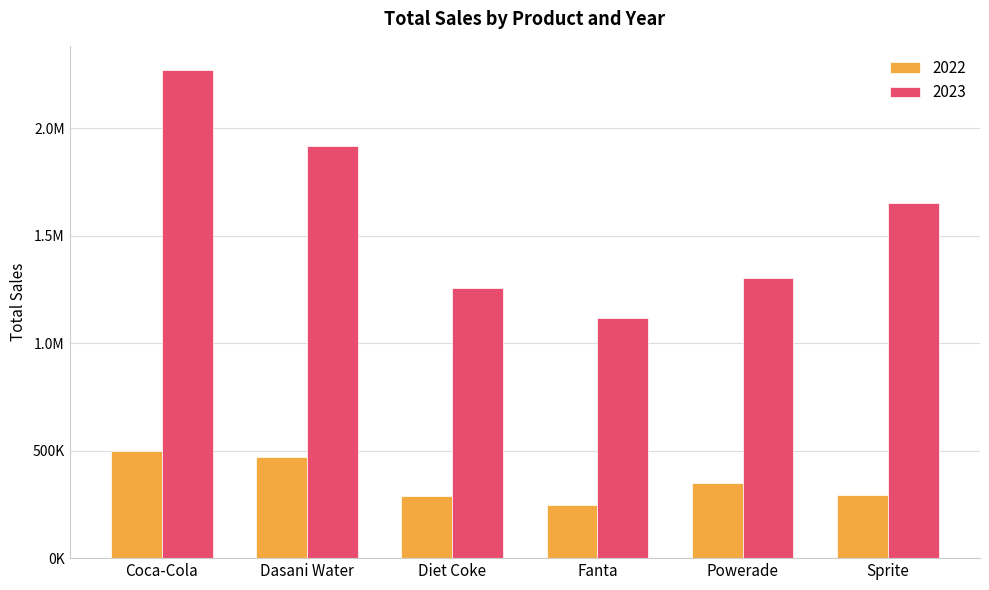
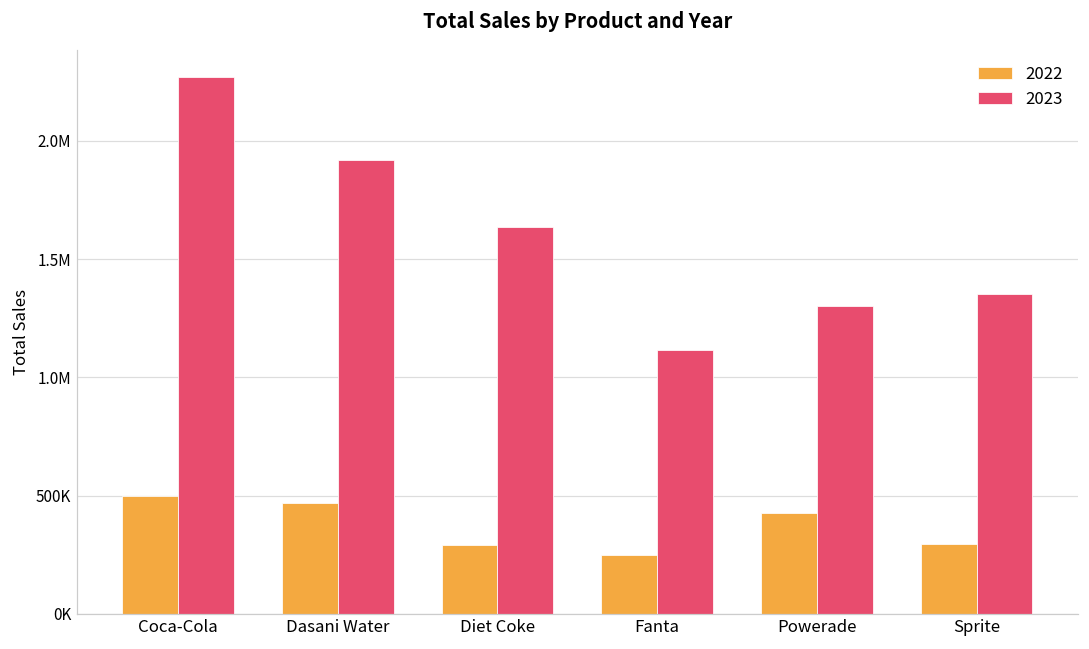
2023, Diet Coke: 1260000 -> 1630000
2022, Powerade: 350000 -> 430000
2023, Sprite: 1650000 -> 1350000
